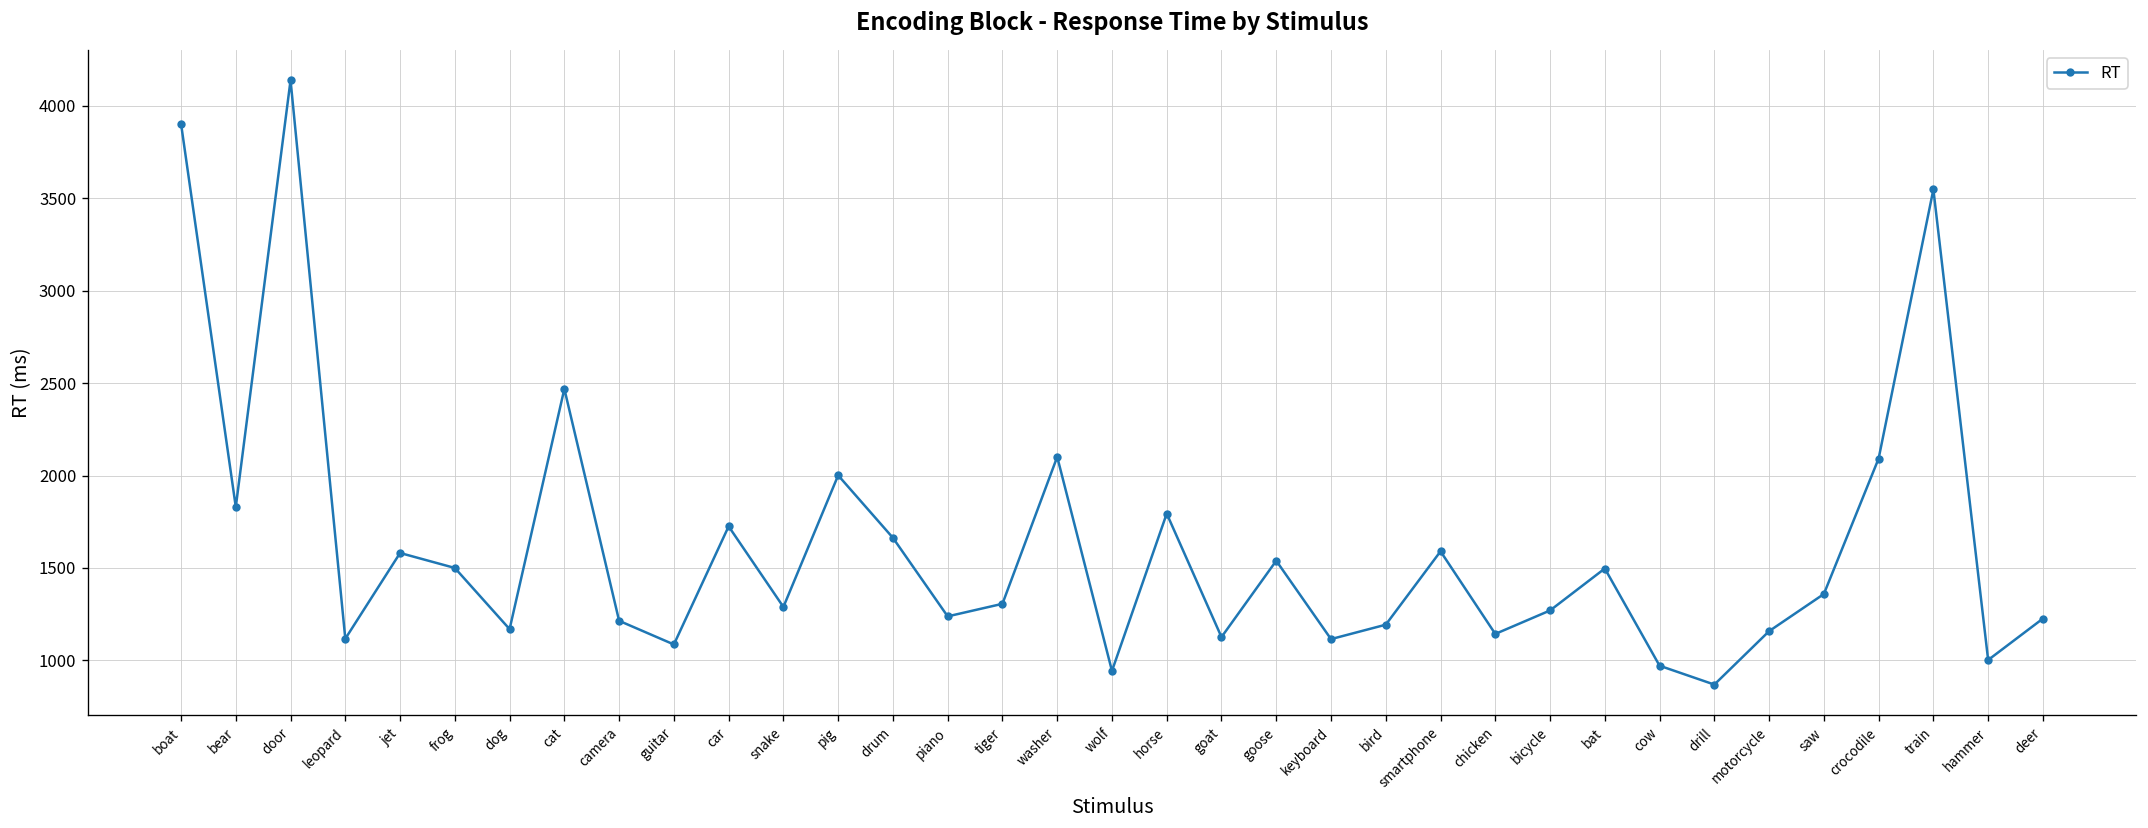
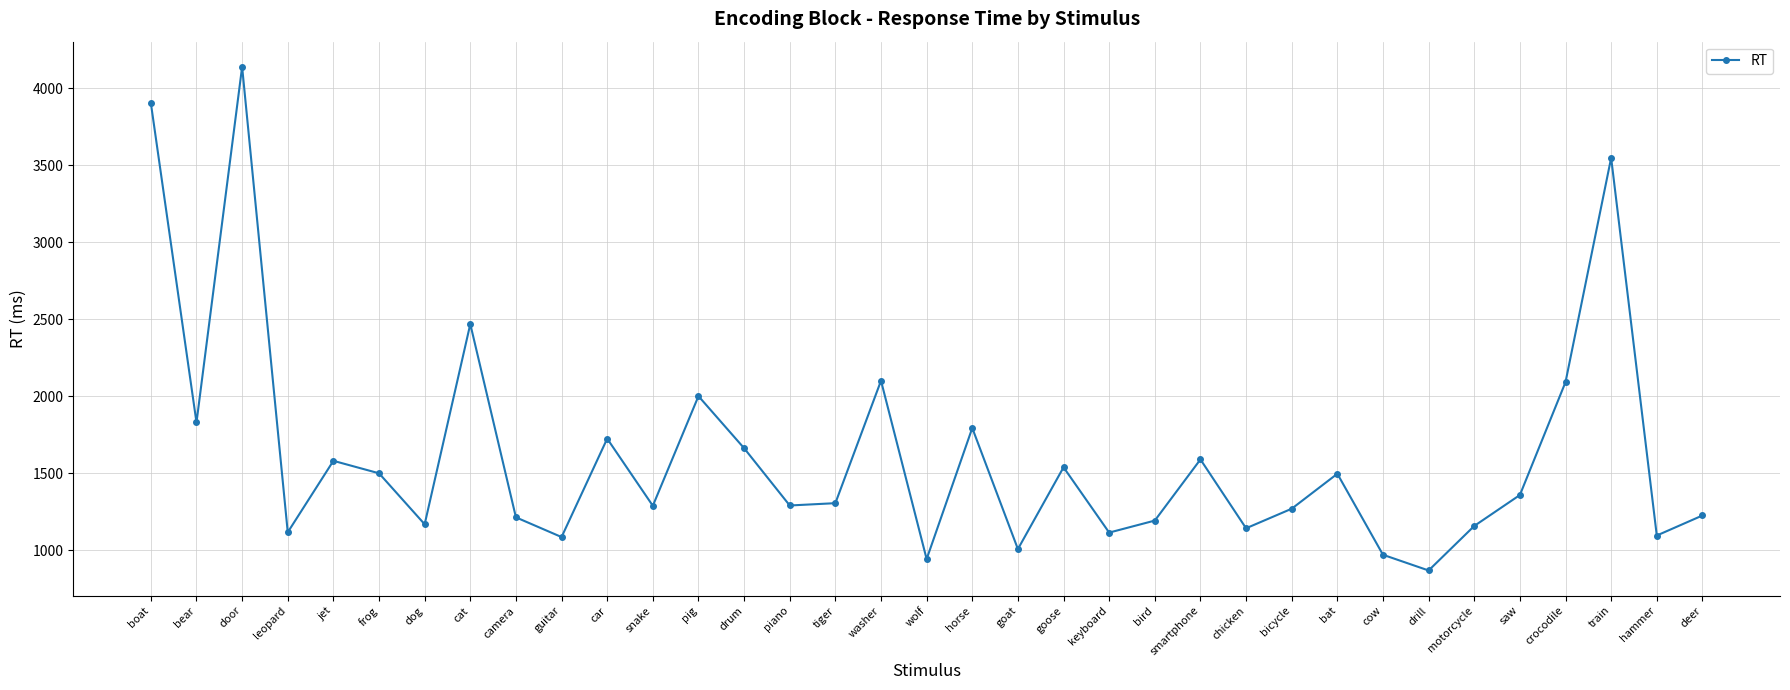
piano: 1240 -> 1290
goat: 1130 -> 1010
hammer: 1000 -> 1100
